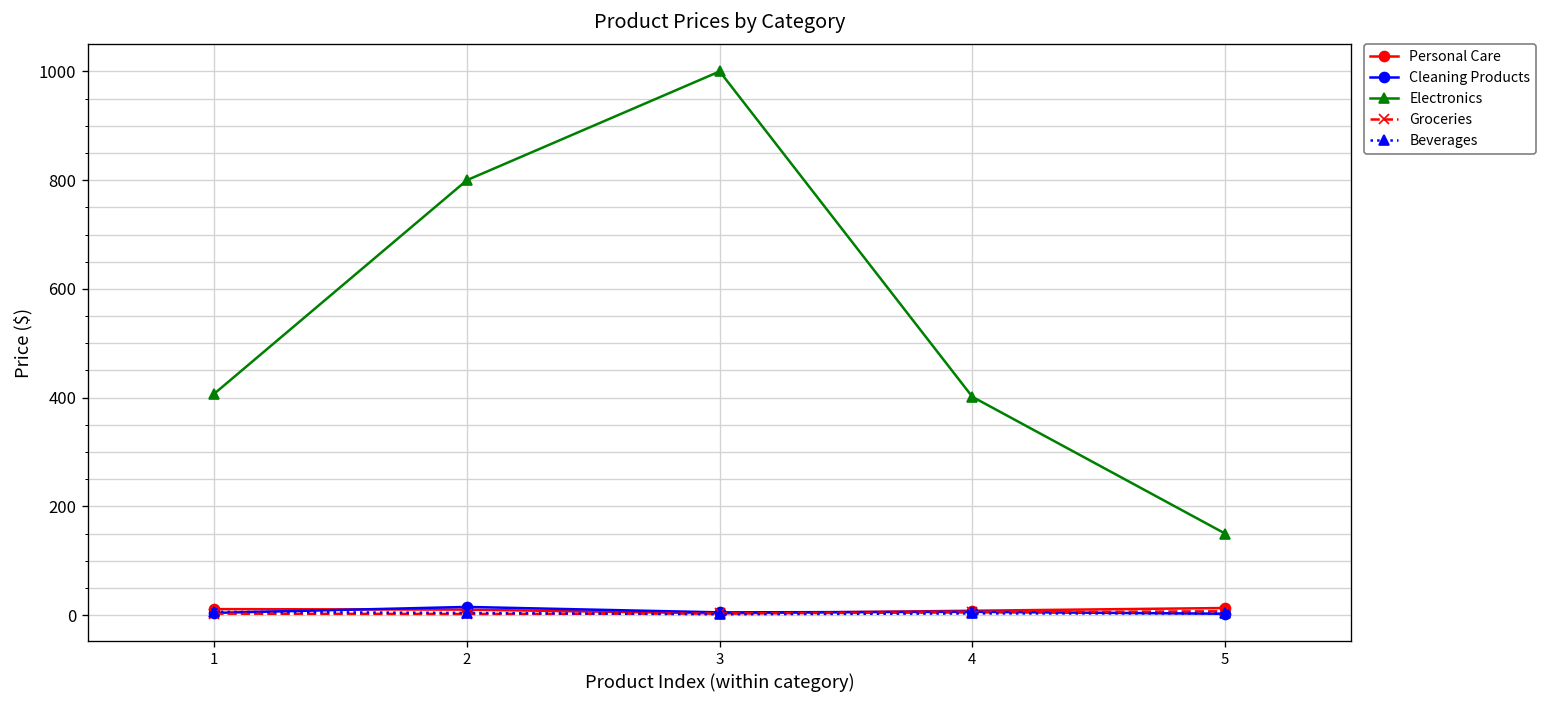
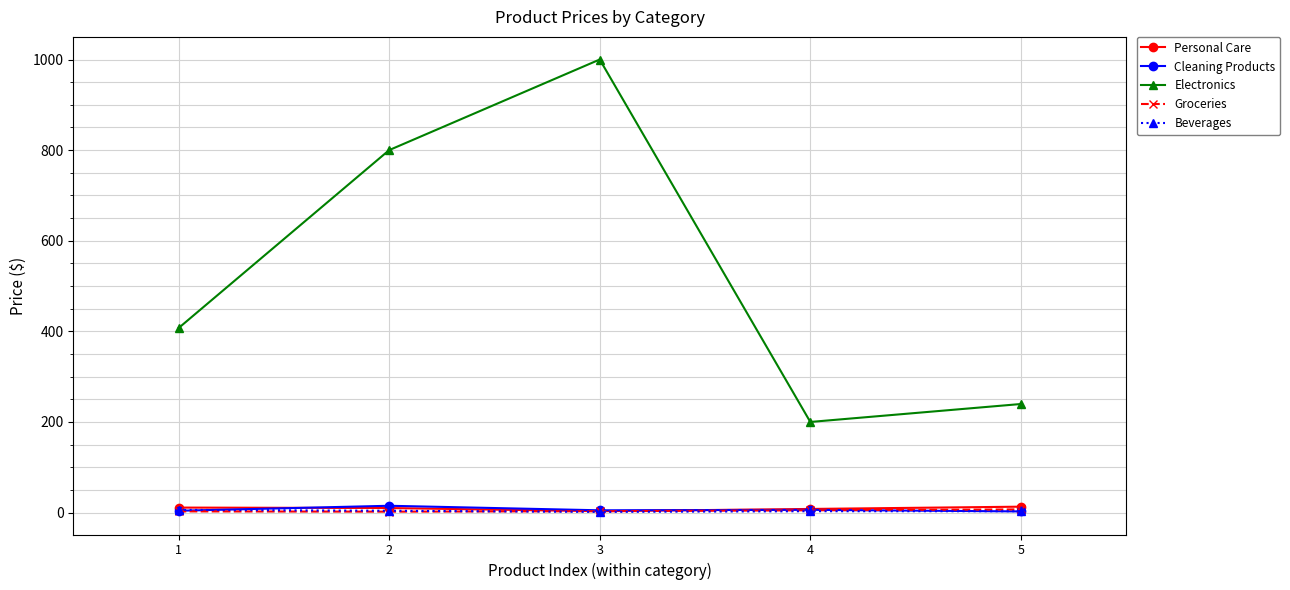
Electronics, 4: 400 -> 200
Electronics, 5: 150 -> 240
